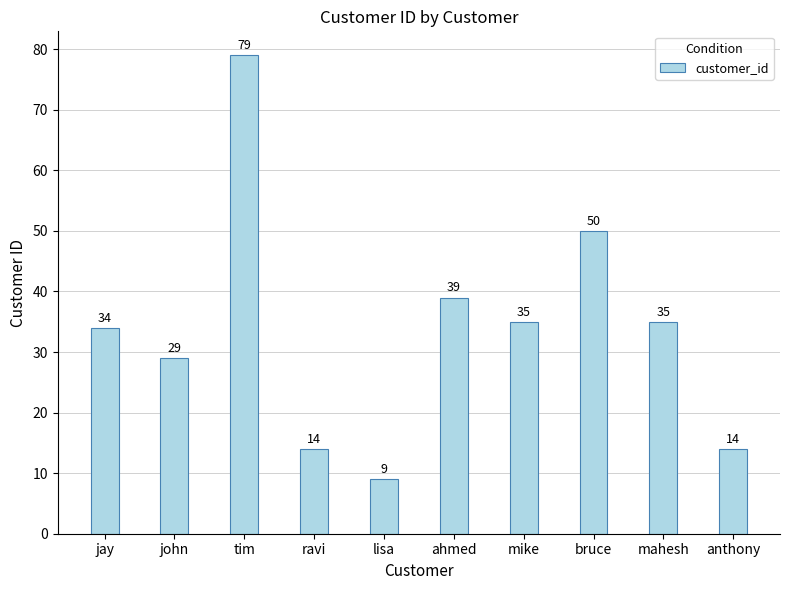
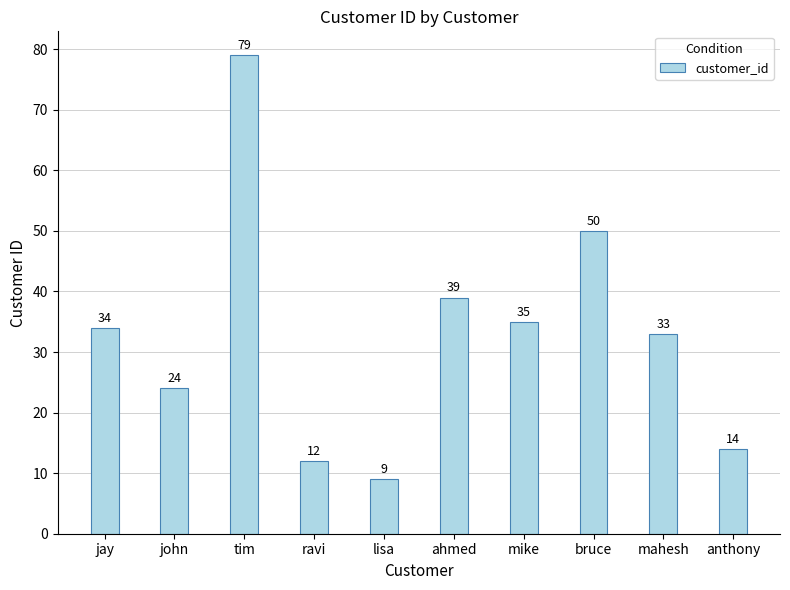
john: 29 -> 24
ravi: 14 -> 12
mahesh: 35 -> 33
